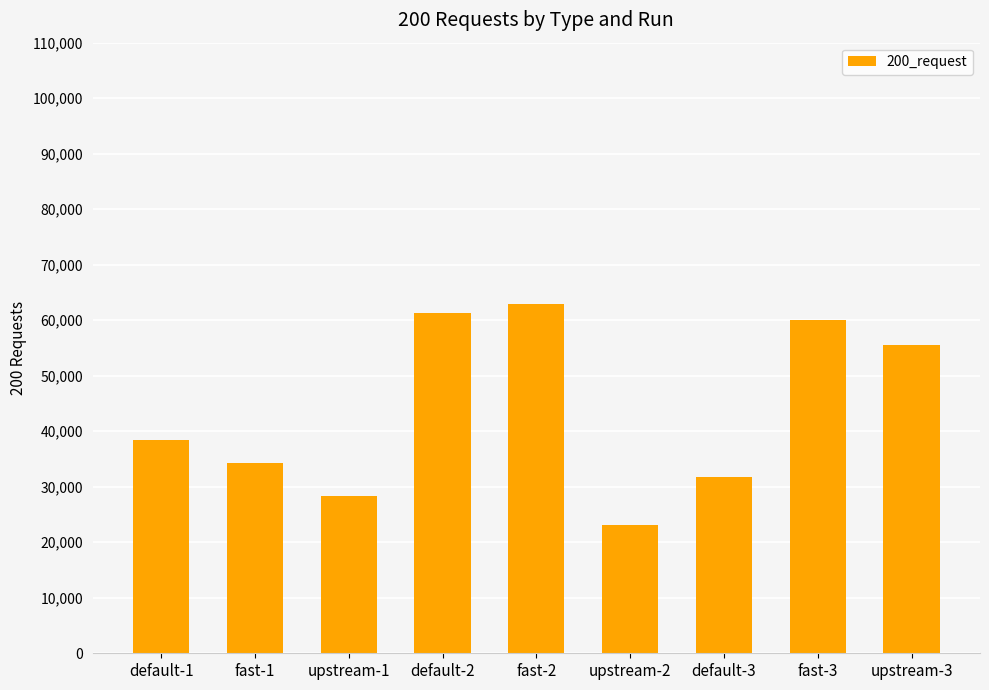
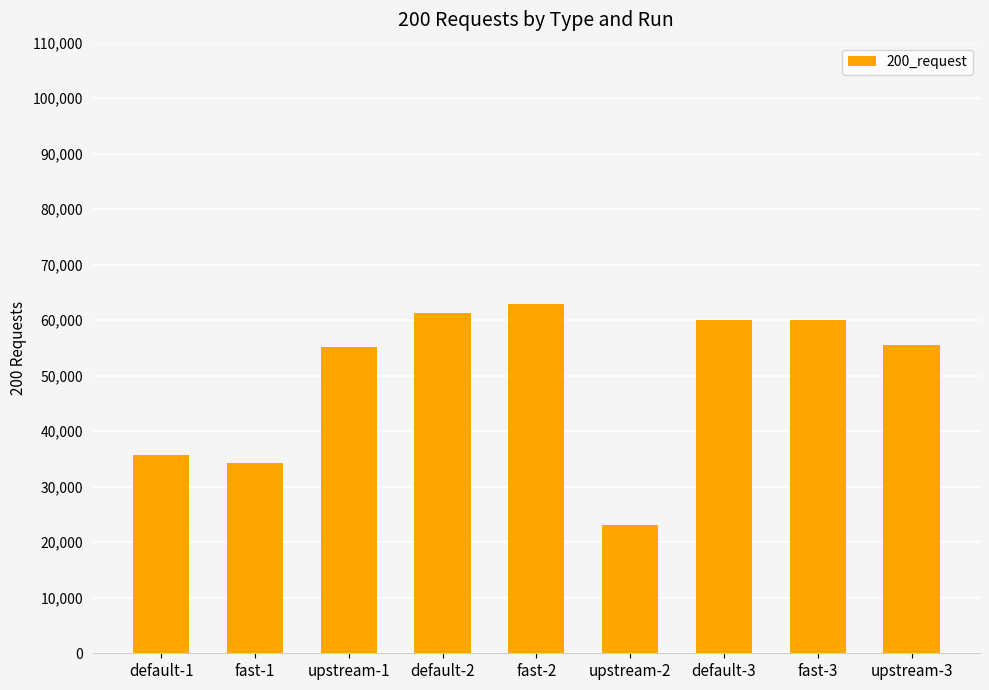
default-1: 38,000 -> 36,000
upstream-1: 28,000 -> 55,000
default-3: 32,000 -> 60,000
